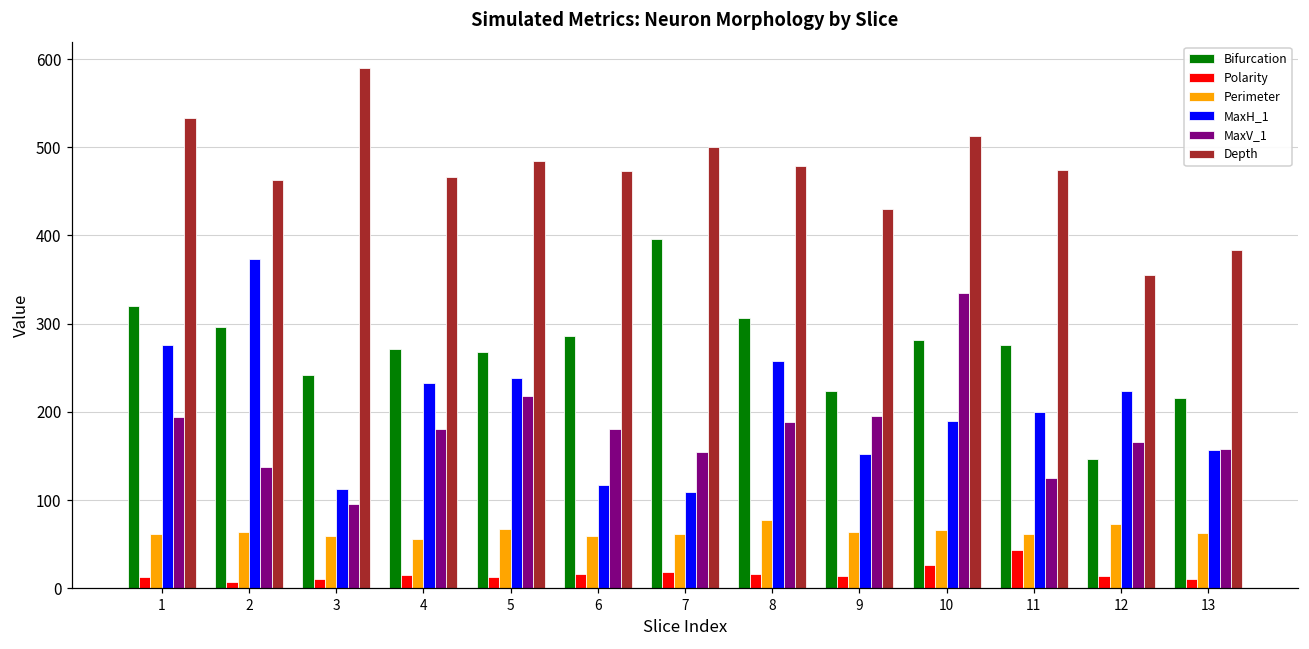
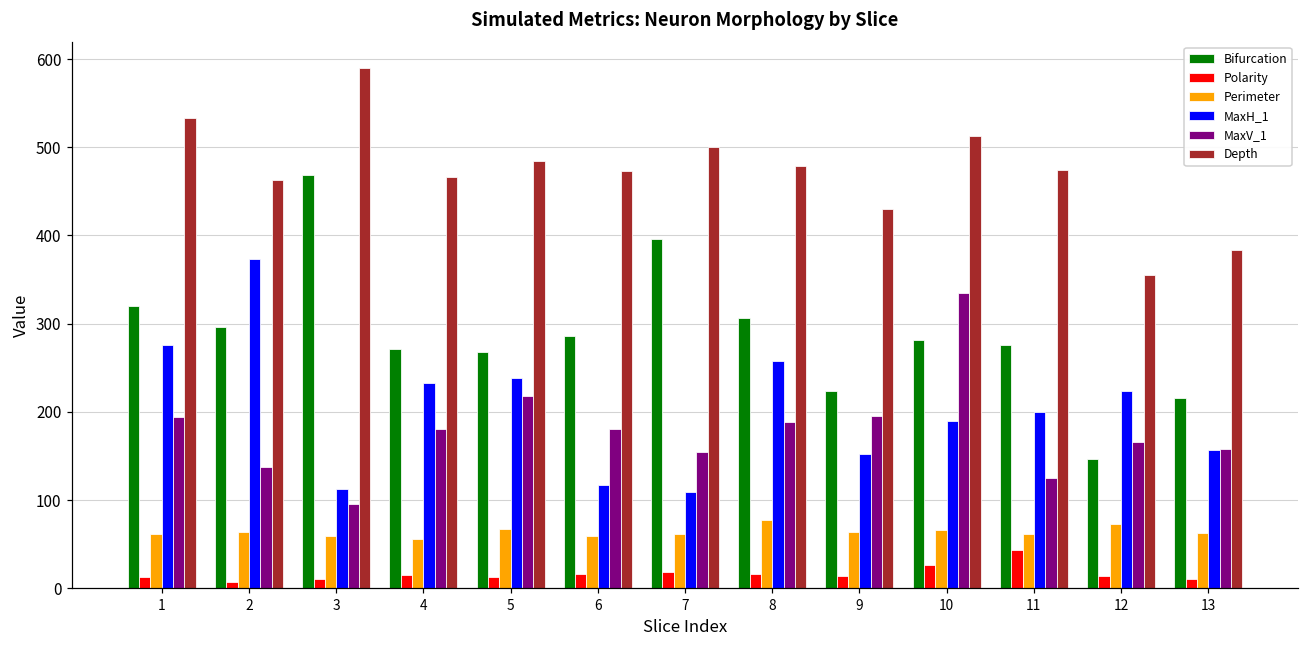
Bifurcation, 3: 240 -> 470
